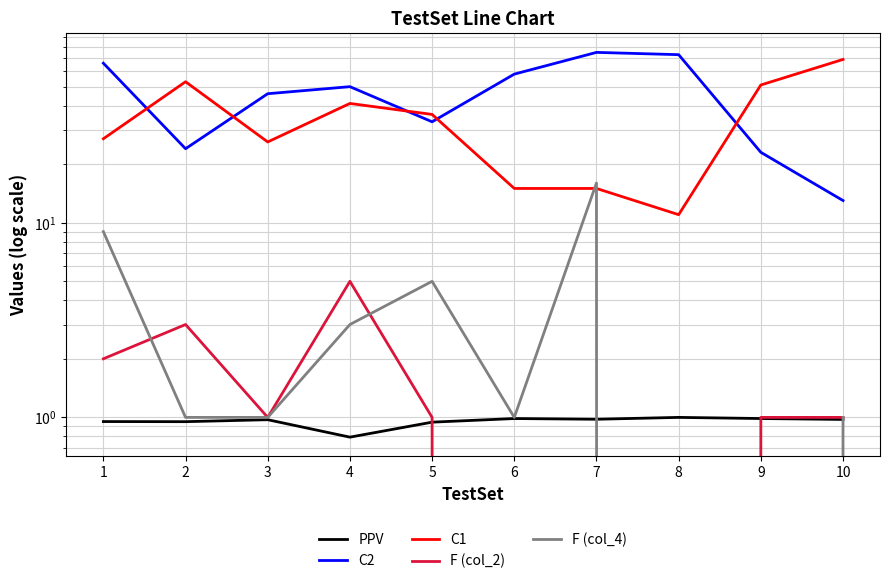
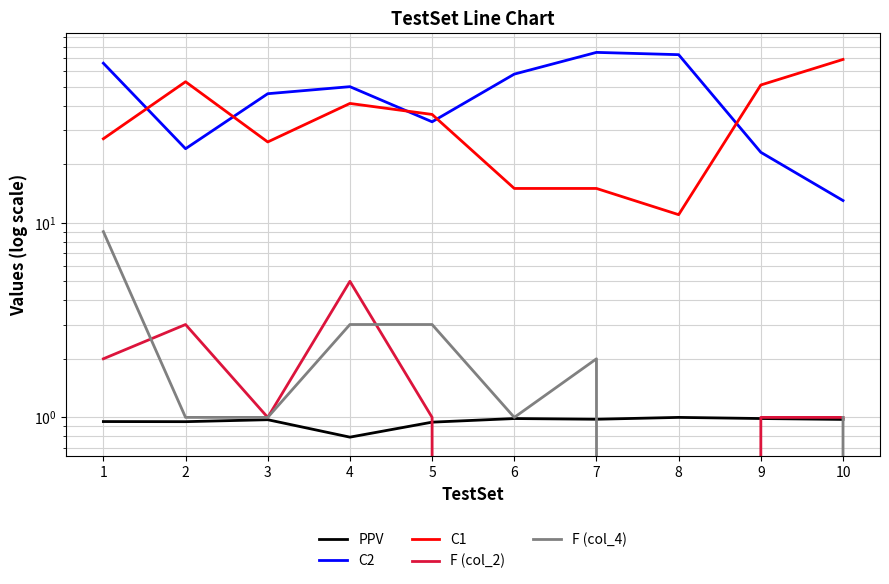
F (col_4), 5: 5 -> 3
F (col_4), 7: 16 -> 2
